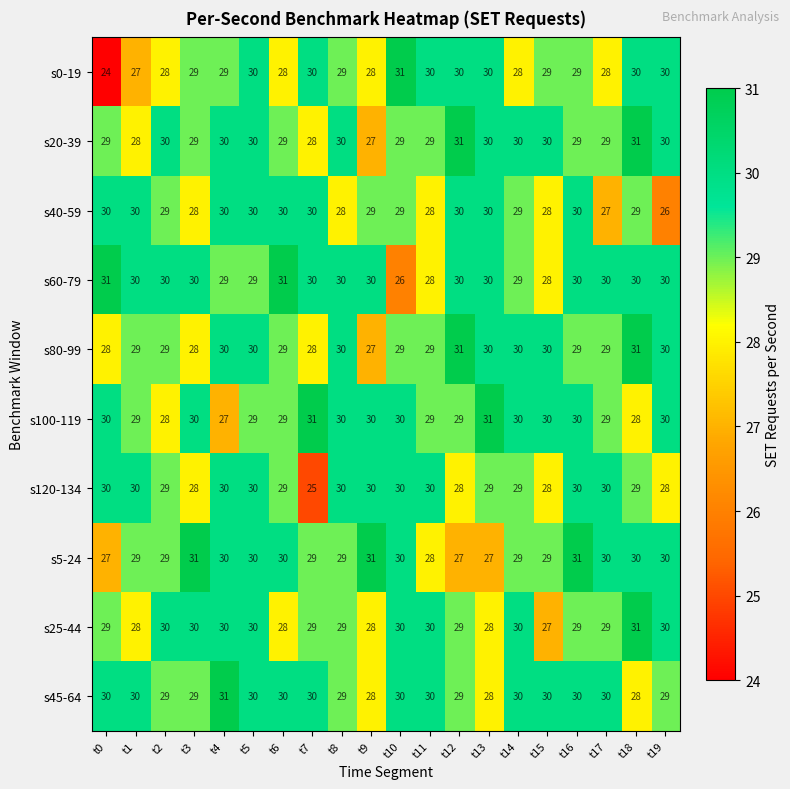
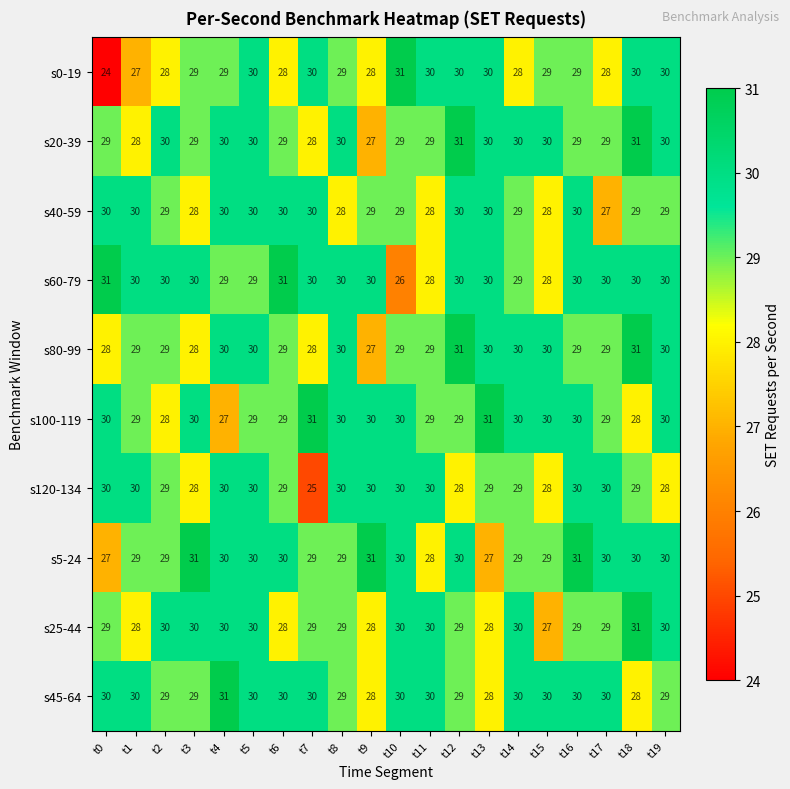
s40-59, t19: 26 -> 29
s5-24, t12: 27 -> 30
